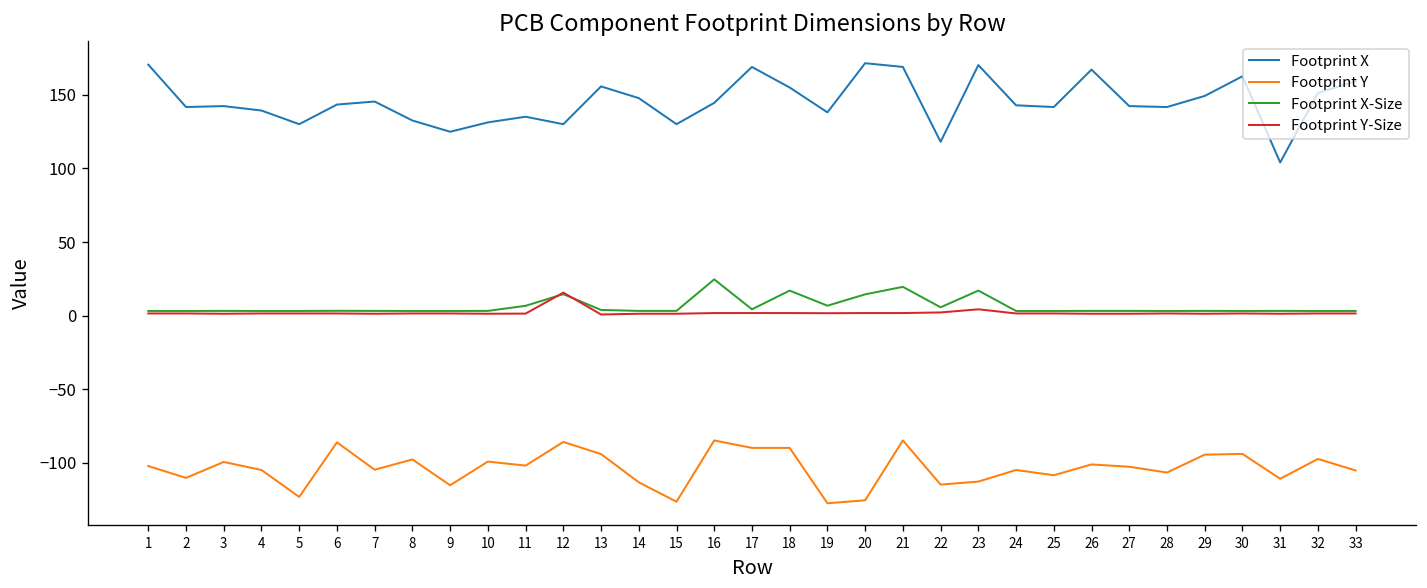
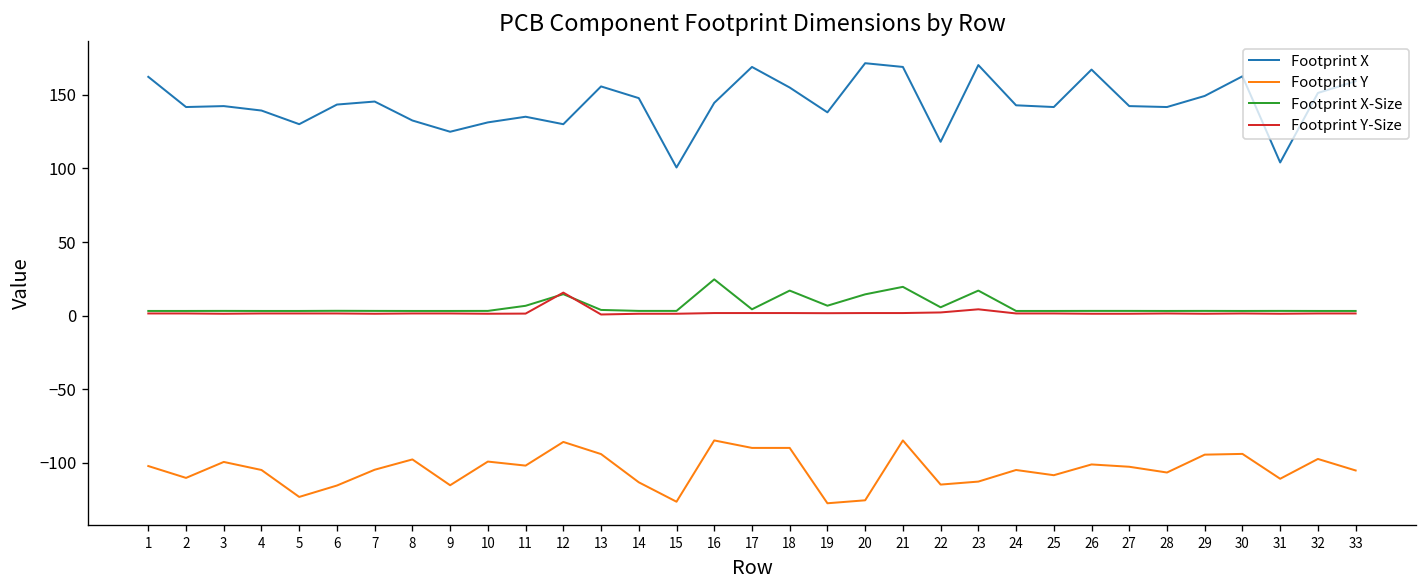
Footprint X, 1: 170 -> 162
Footprint Y, 6: -86 -> -115
Footprint X, 15: 130 -> 101
